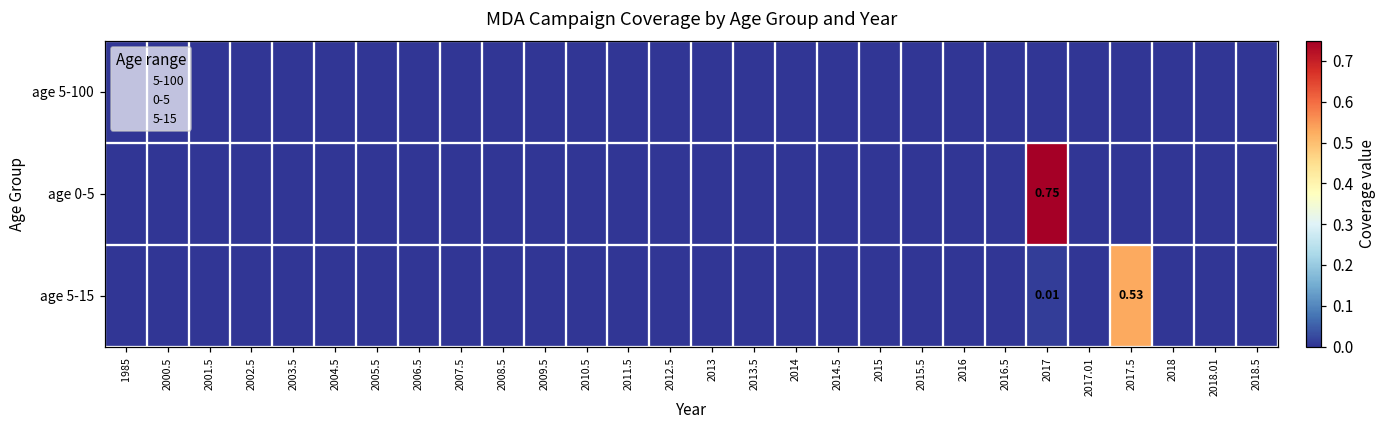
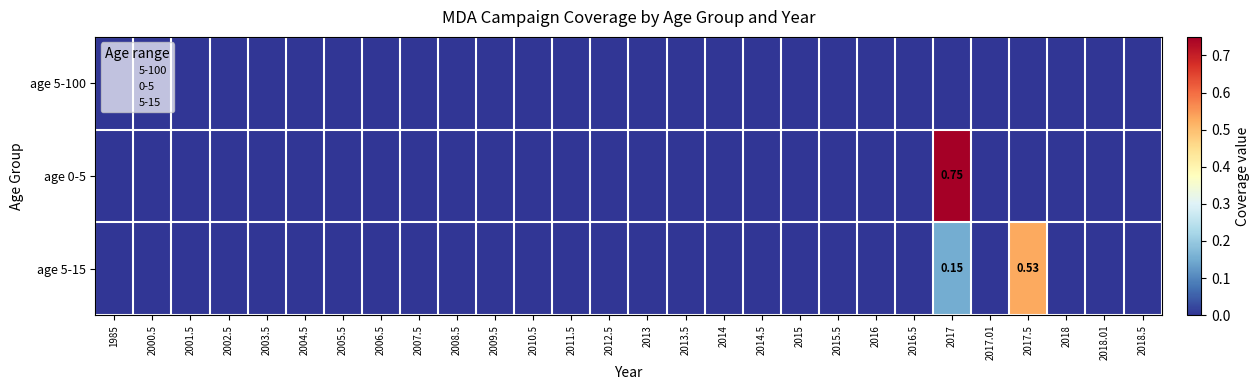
age 5-15, 2017: 0.01 -> 0.15
